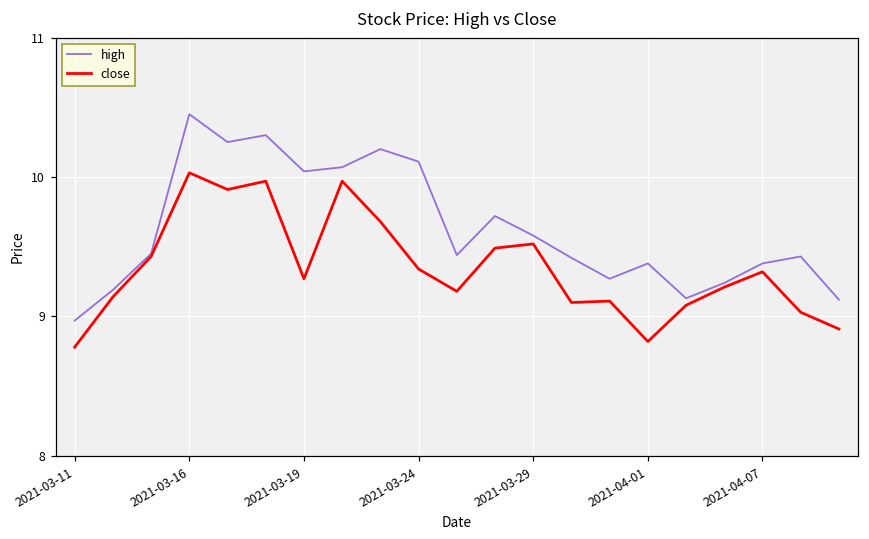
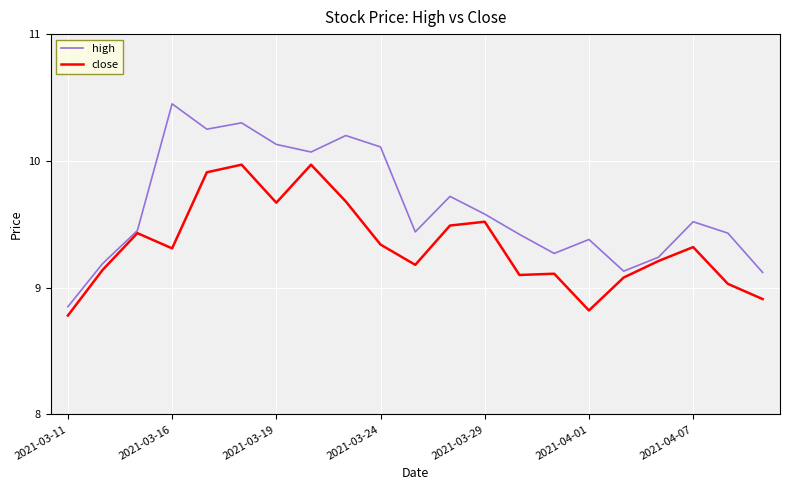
high, 2021-03-11: 8.97 -> 8.85
close, 2021-03-16: 10.03 -> 9.31
high, 2021-03-19: 10.04 -> 10.13
close, 2021-03-19: 9.27 -> 9.67
high, 2021-04-07: 9.38 -> 9.52
